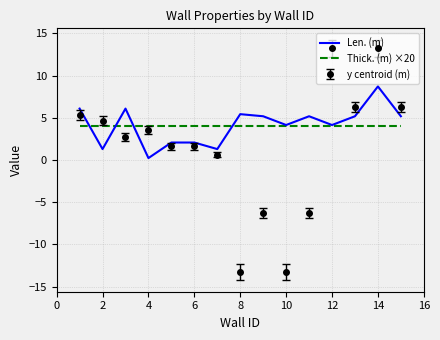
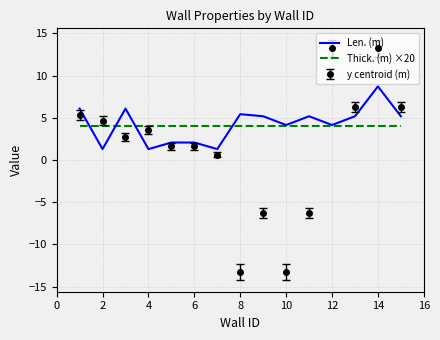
Len. (m), 4: 0 -> 1
